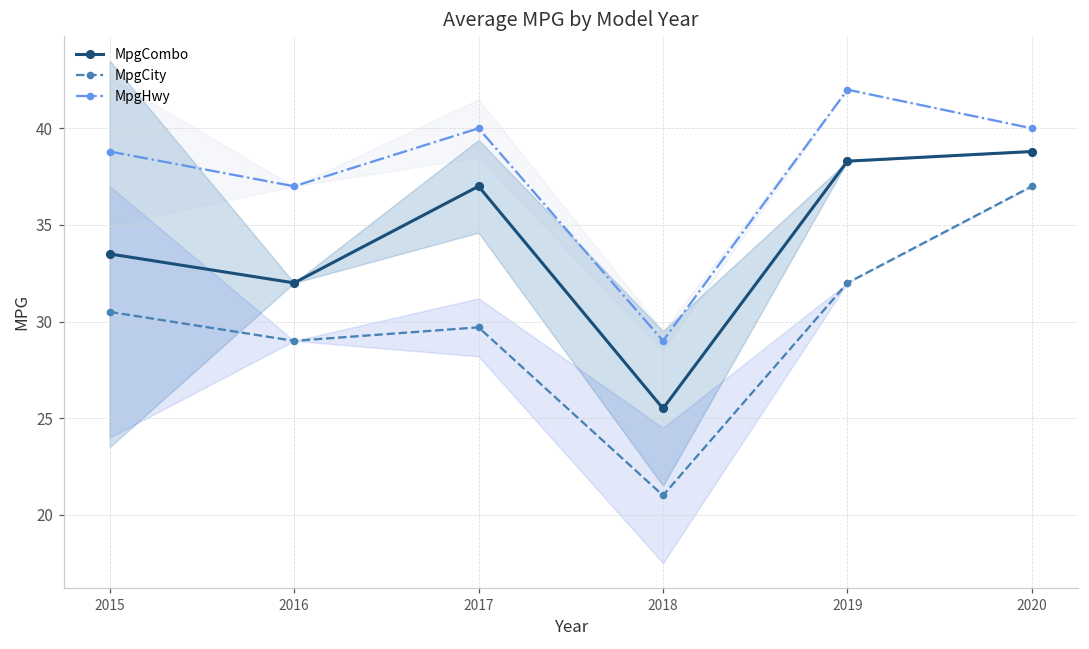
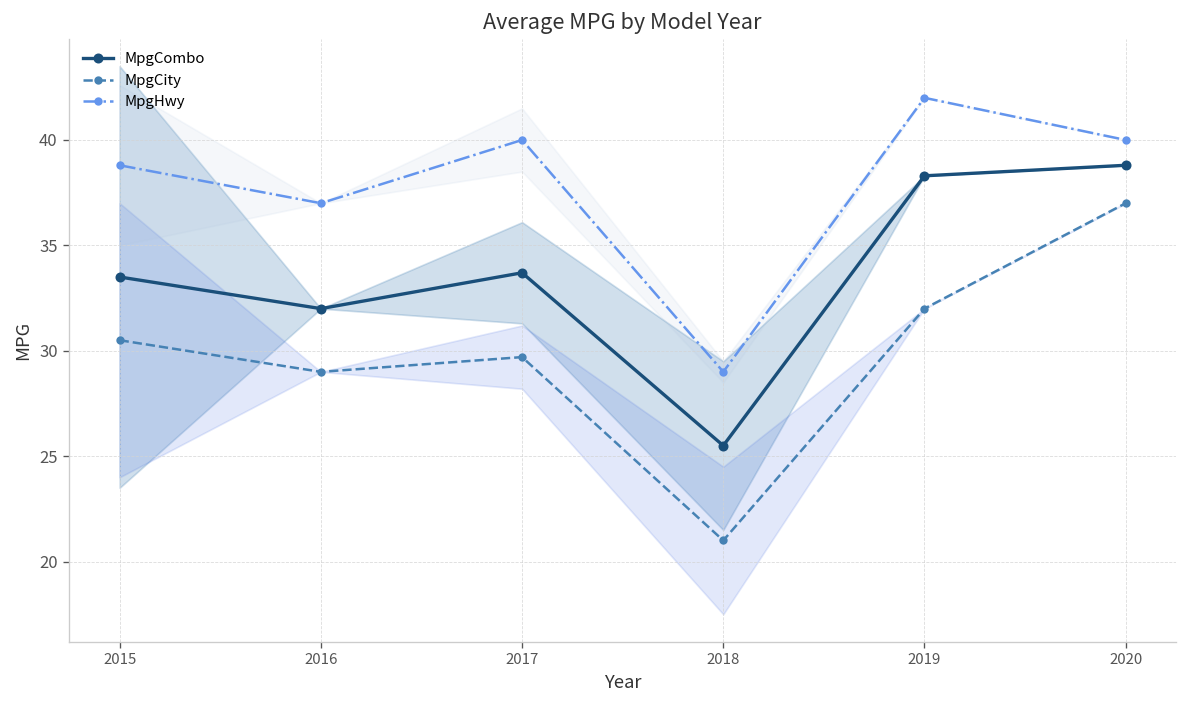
MpgCombo, 2017: 37.0 -> 33.7
